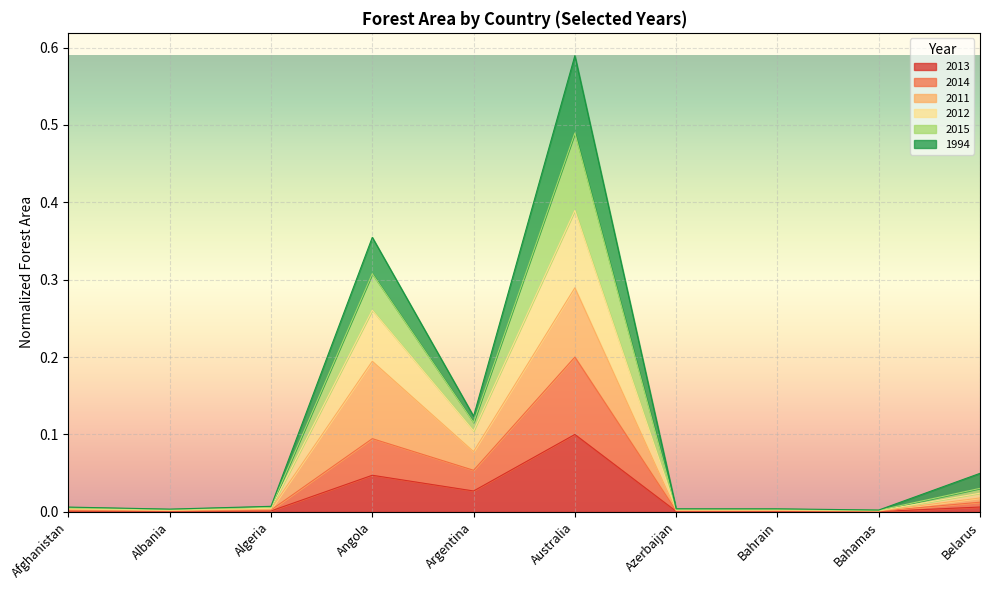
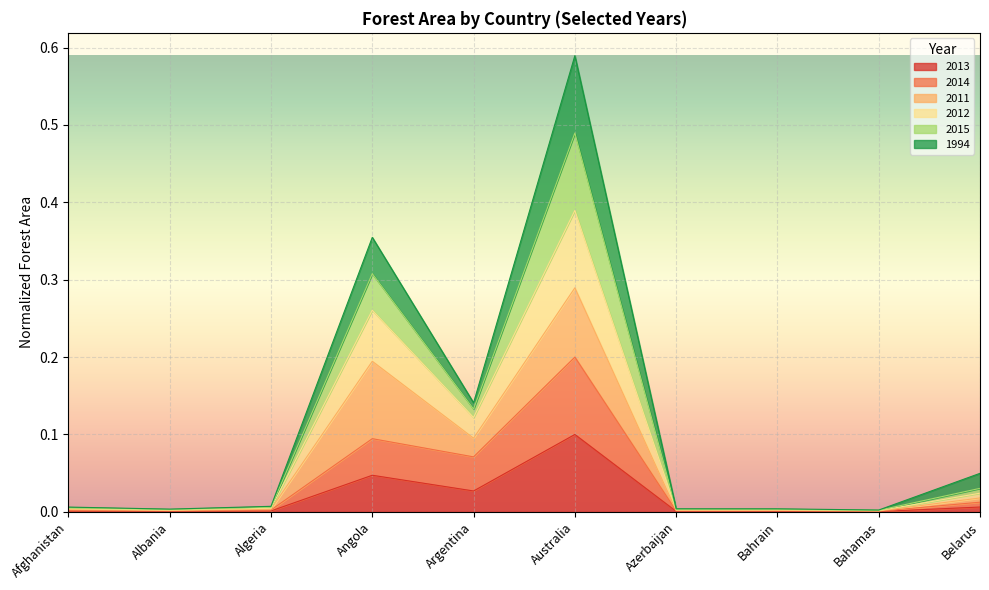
2014, Argentina: 0.03 -> 0.04
